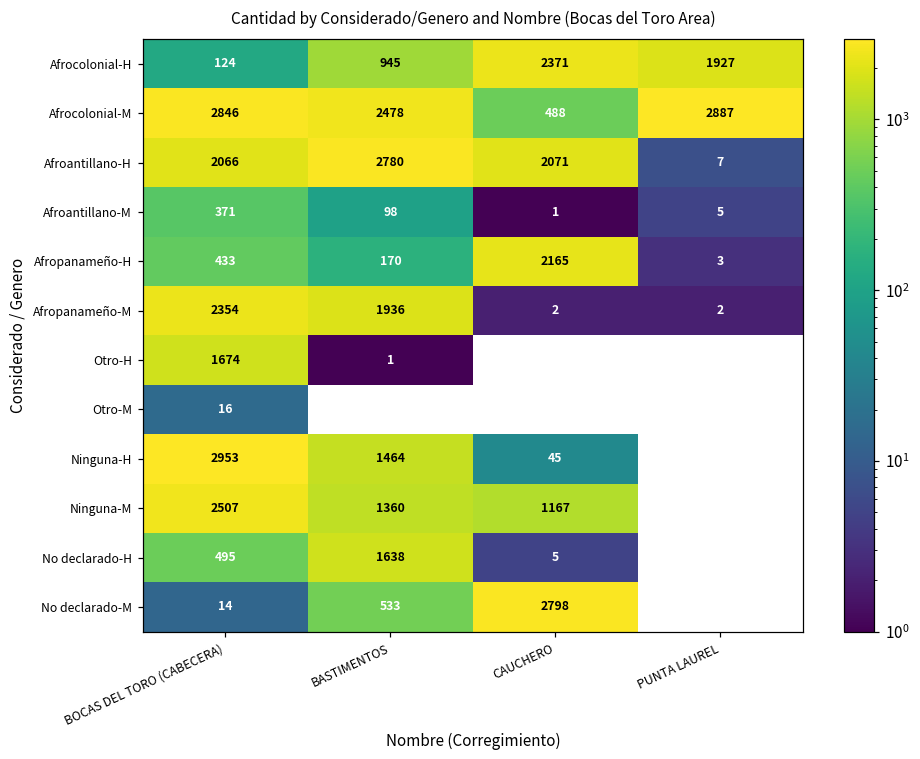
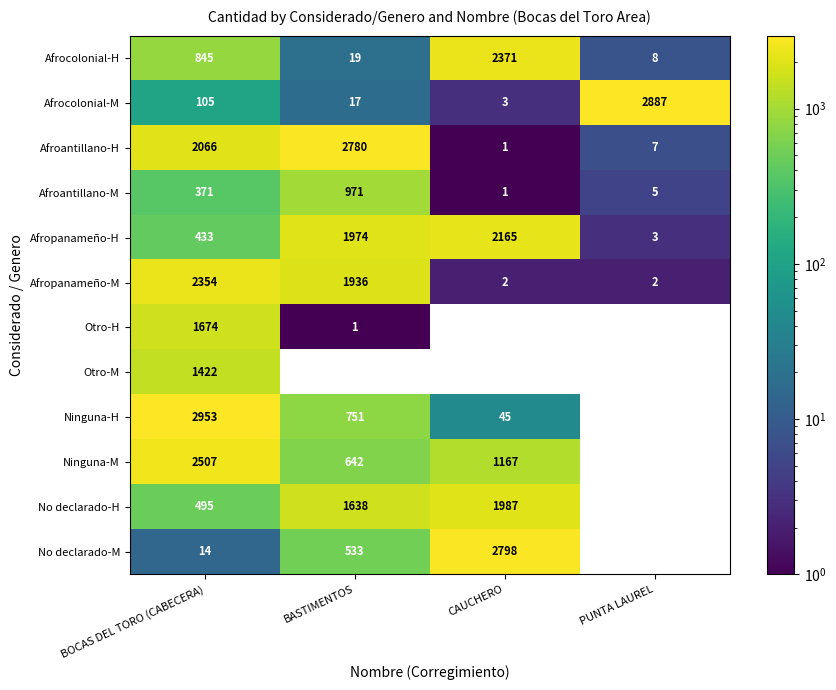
Afrocolonial-H, BOCAS DEL TORO (CABECERA): 124 -> 845
Afrocolonial-H, BASTIMENTOS: 945 -> 19
Afrocolonial-H, PUNTA LAUREL: 1927 -> 8
Afrocolonial-M, BOCAS DEL TORO (CABECERA): 2846 -> 105
Afrocolonial-M, BASTIMENTOS: 2478 -> 17
Afrocolonial-M, CAUCHERO: 488 -> 3
Afroantillano-H, CAUCHERO: 2071 -> 1
Afroantillano-M, BASTIMENTOS: 98 -> 971
Afropanameño-H, BASTIMENTOS: 170 -> 1974
Otro-M, BOCAS DEL TORO (CABECERA): 16 -> 1422
Ninguna-H, BASTIMENTOS: 1464 -> 751
Ninguna-M, BASTIMENTOS: 1360 -> 642
No declarado-H, CAUCHERO: 5 -> 1987
